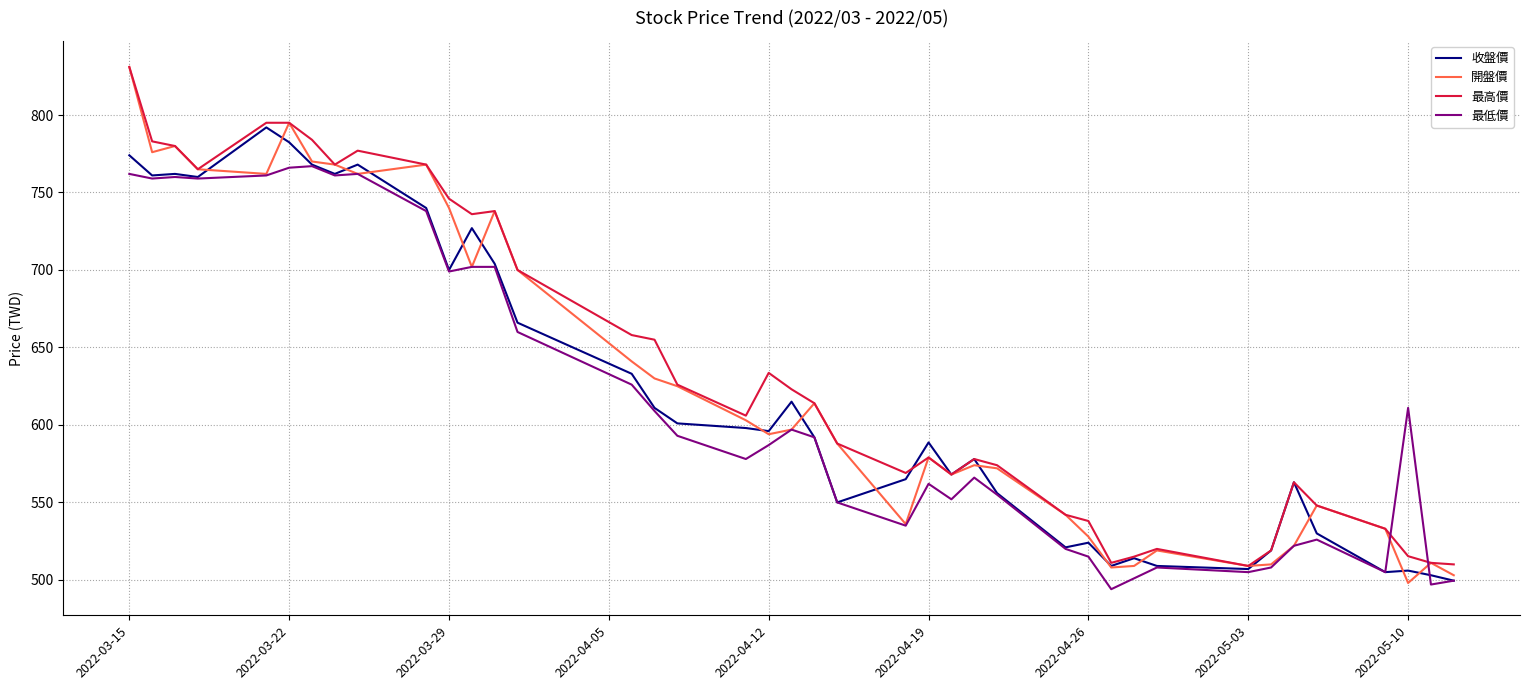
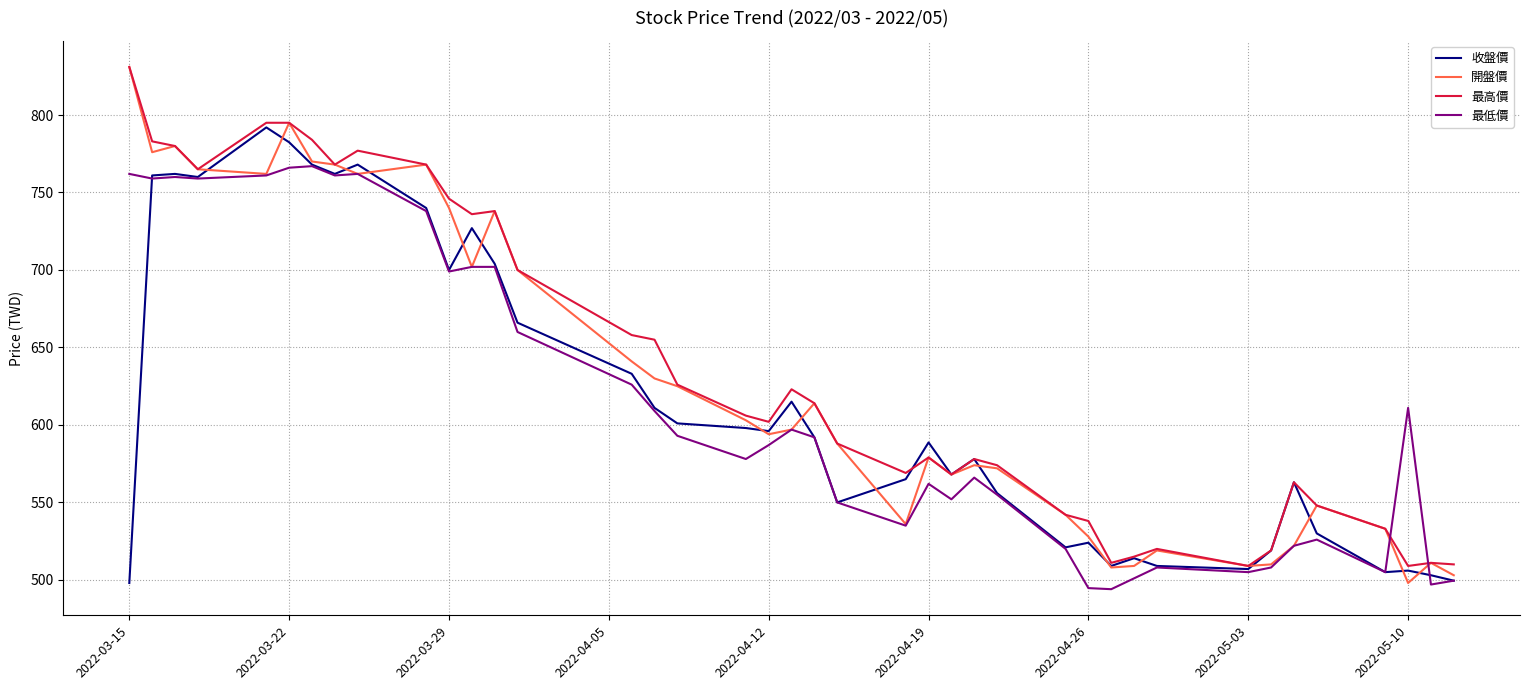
收盤價, 2022-03-15: 774 -> 498
最高價, 2022-04-12: 634 -> 602
最低價, 2022-04-26: 515 -> 495
最高價, 2022-05-10: 515 -> 509
